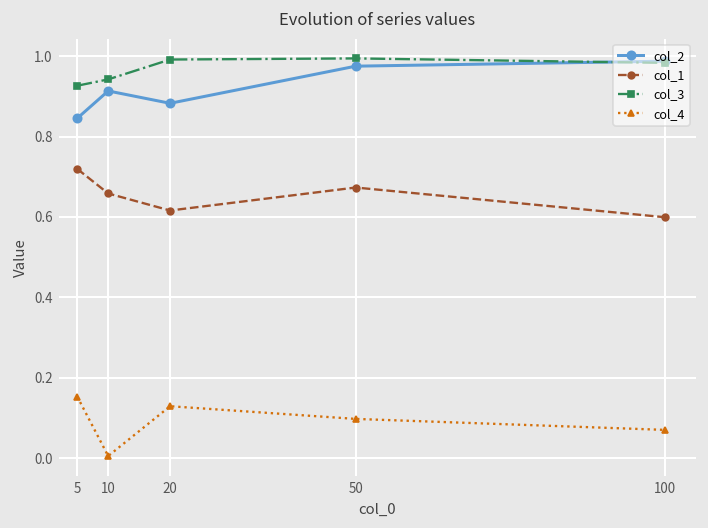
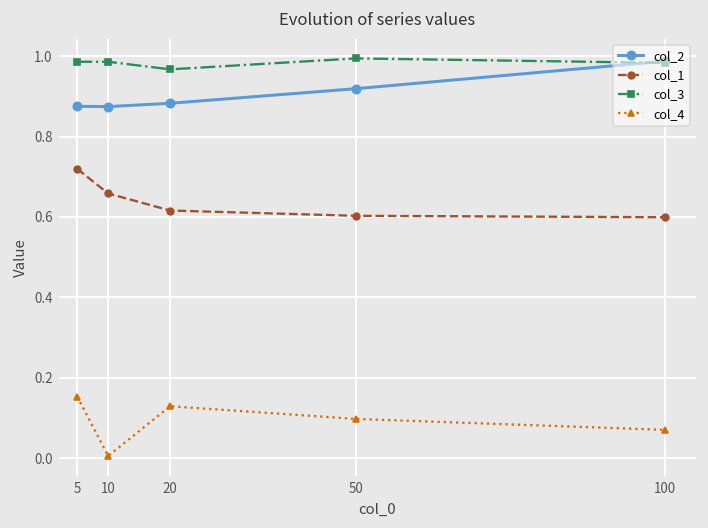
col_2, 5: 0.85 -> 0.88
col_3, 5: 0.93 -> 0.99
col_2, 10: 0.91 -> 0.87
col_3, 10: 0.94 -> 0.99
col_3, 20: 0.99 -> 0.97
col_2, 50: 0.98 -> 0.92
col_1, 50: 0.67 -> 0.60
